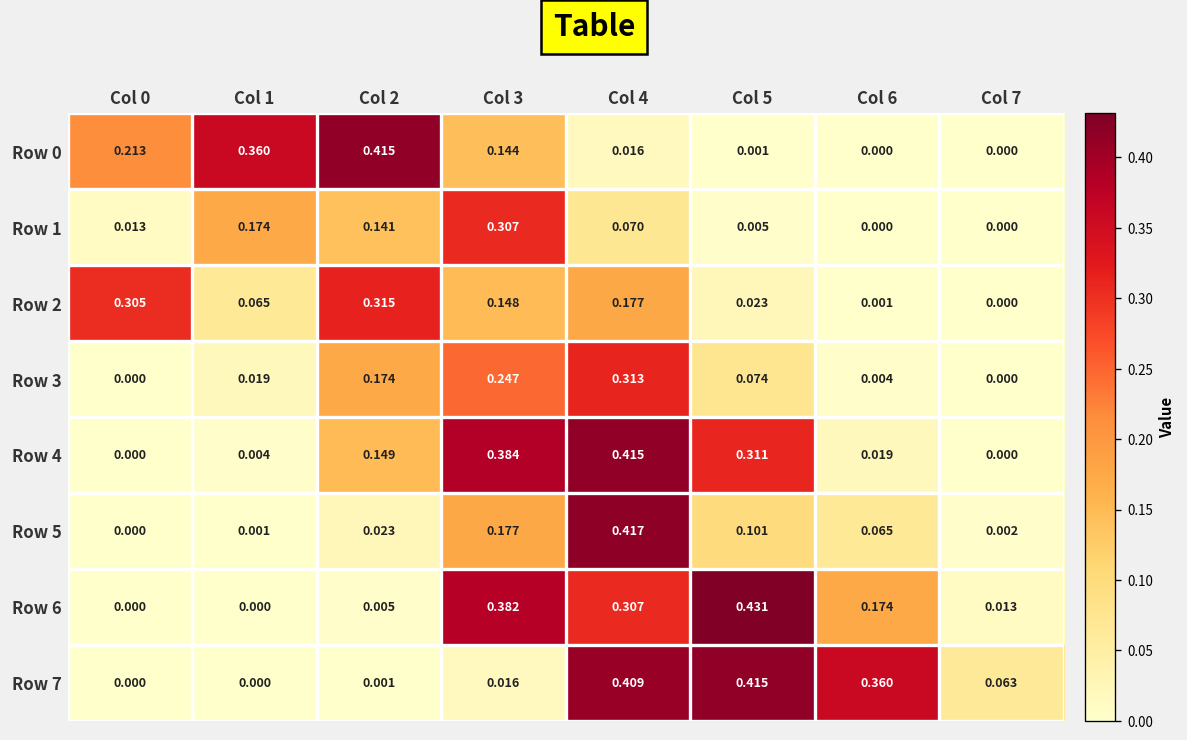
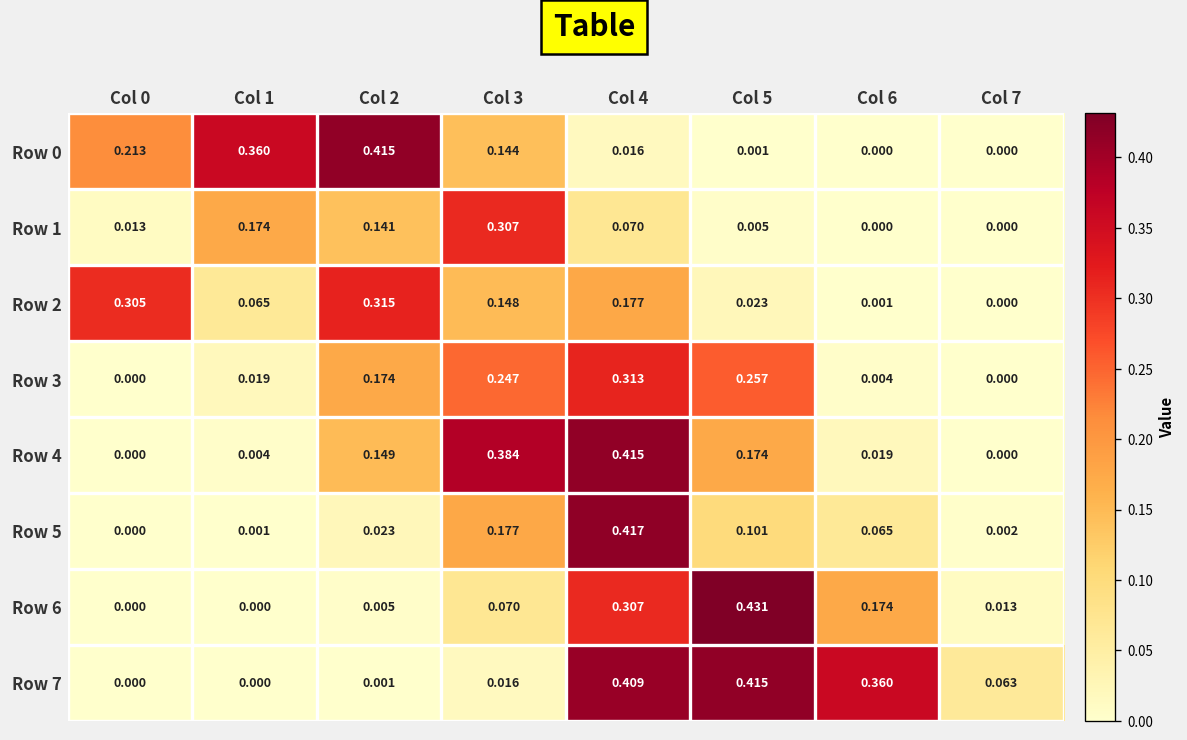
Row 3, Col 5: 0.074 -> 0.257
Row 4, Col 5: 0.311 -> 0.174
Row 6, Col 3: 0.382 -> 0.070
